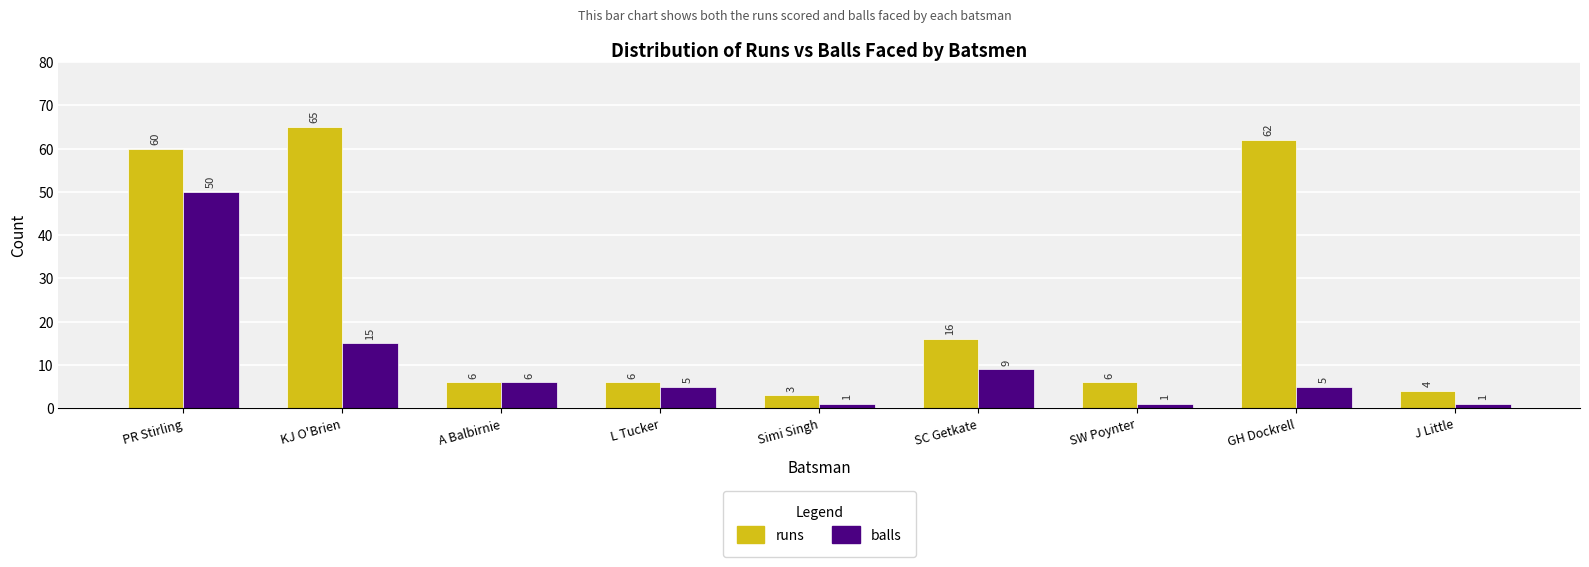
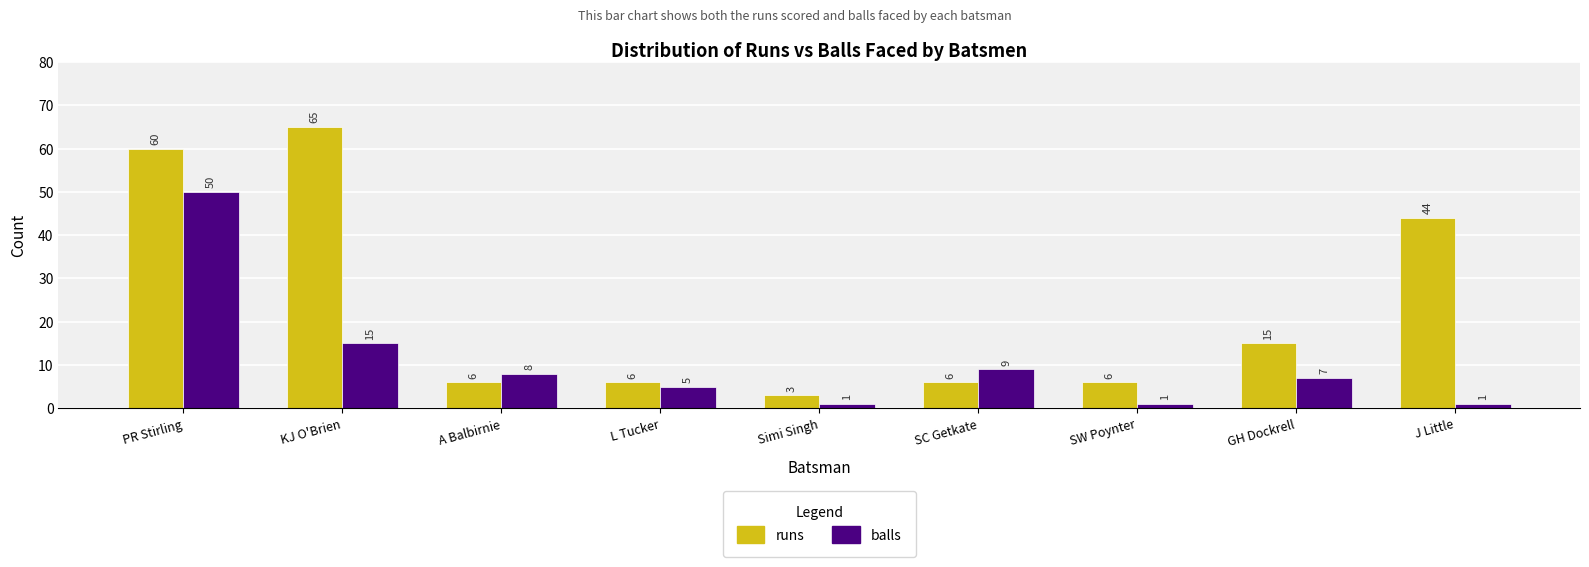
balls, A Balbirnie: 6 -> 8
runs, SC Getkate: 16 -> 6
runs, GH Dockrell: 62 -> 15
balls, GH Dockrell: 5 -> 7
runs, J Little: 4 -> 44
